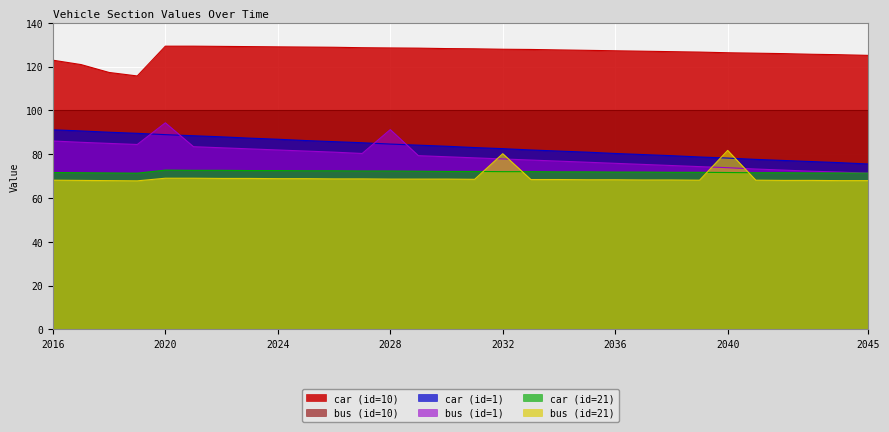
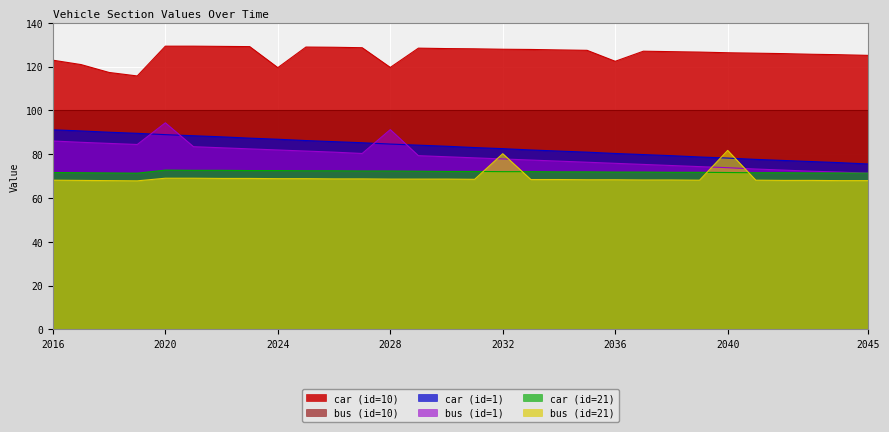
car (id=10), 2024: 129 -> 120
car (id=10), 2028: 129 -> 120
car (id=10), 2036: 127 -> 122
